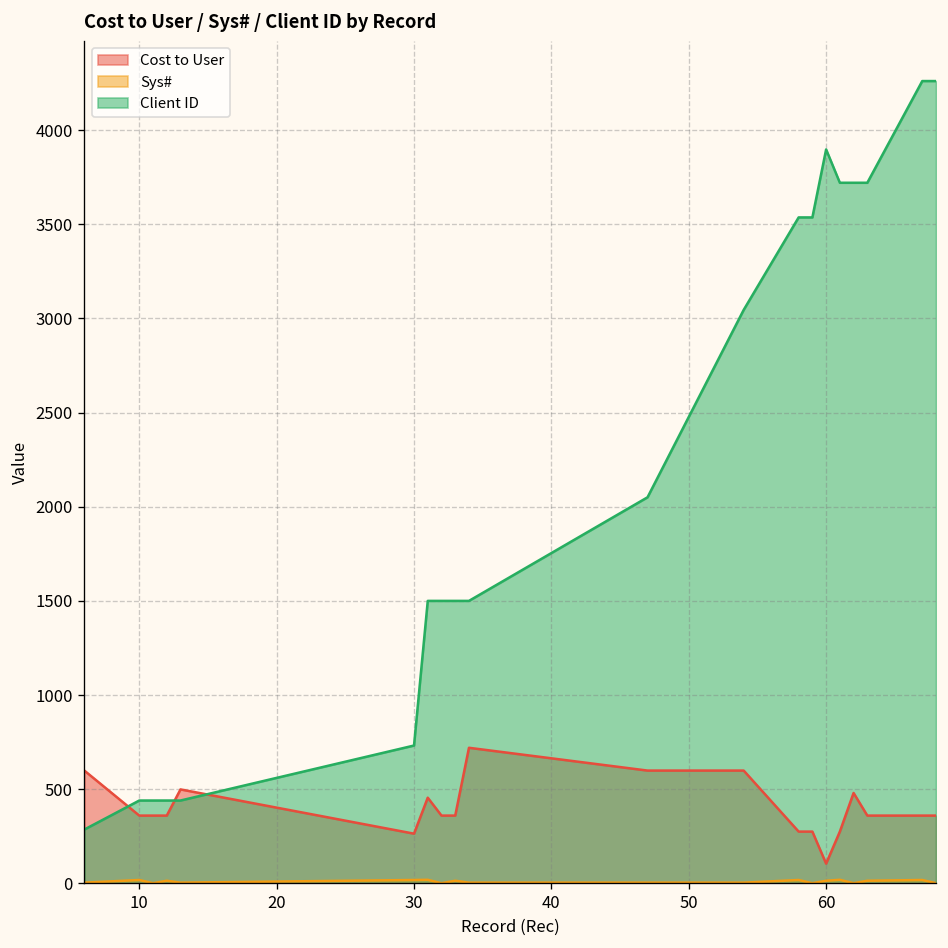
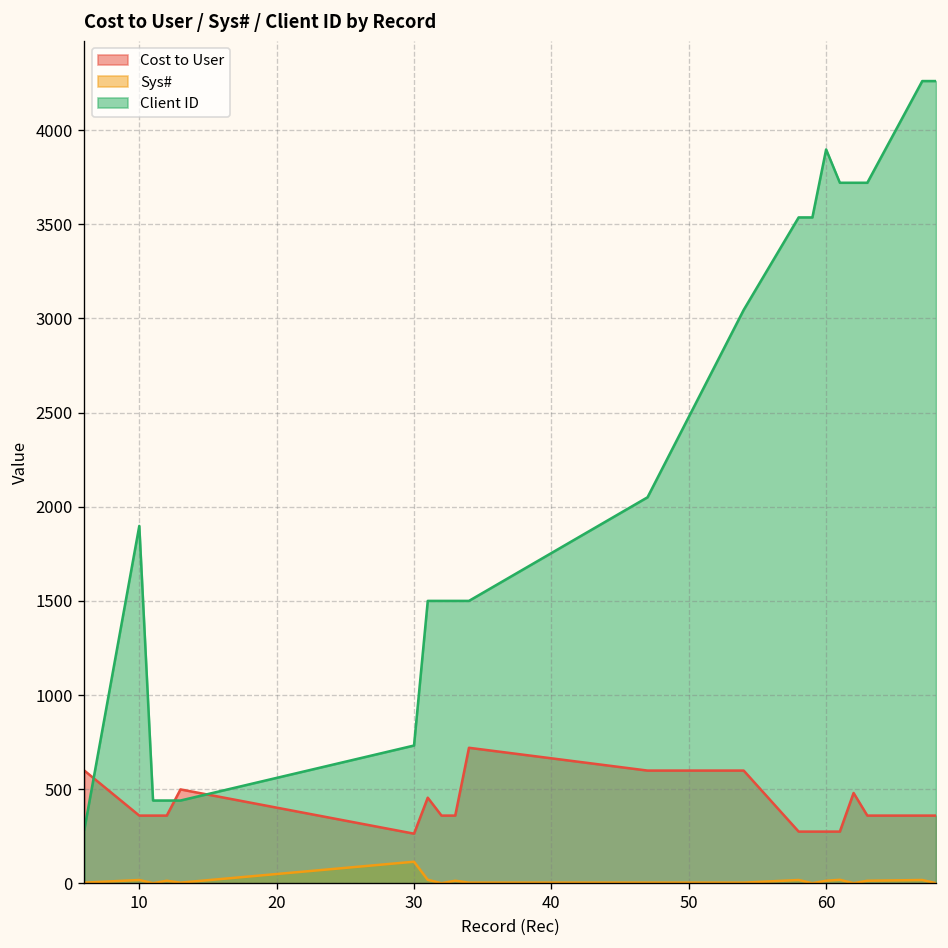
Client ID, 10: 440 -> 1900
Sys#, 30: 20 -> 120
Cost to User, 60: 110 -> 280
